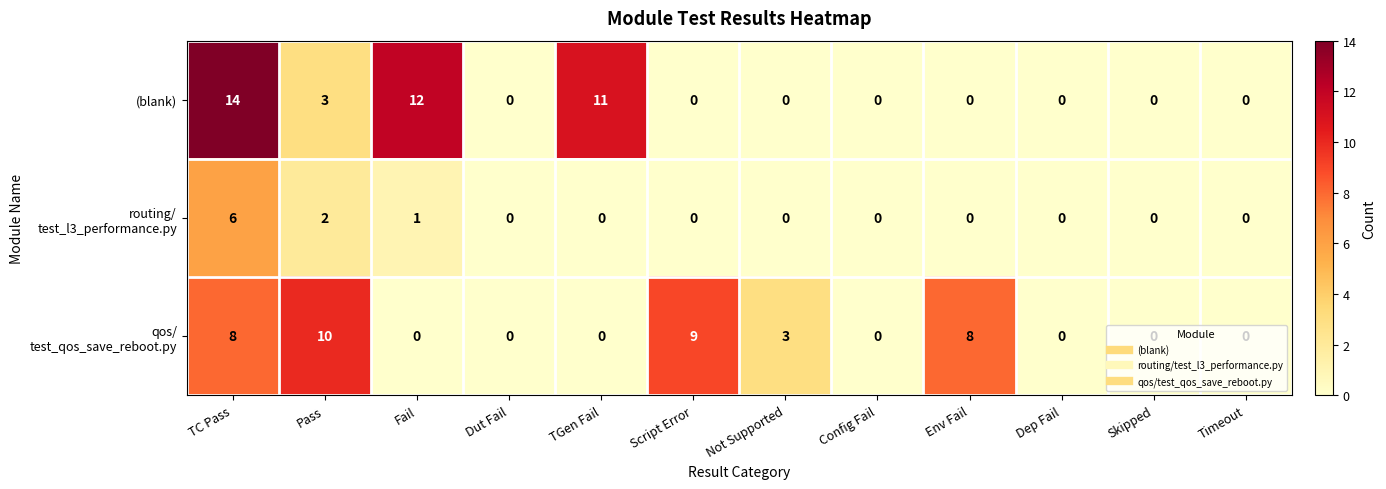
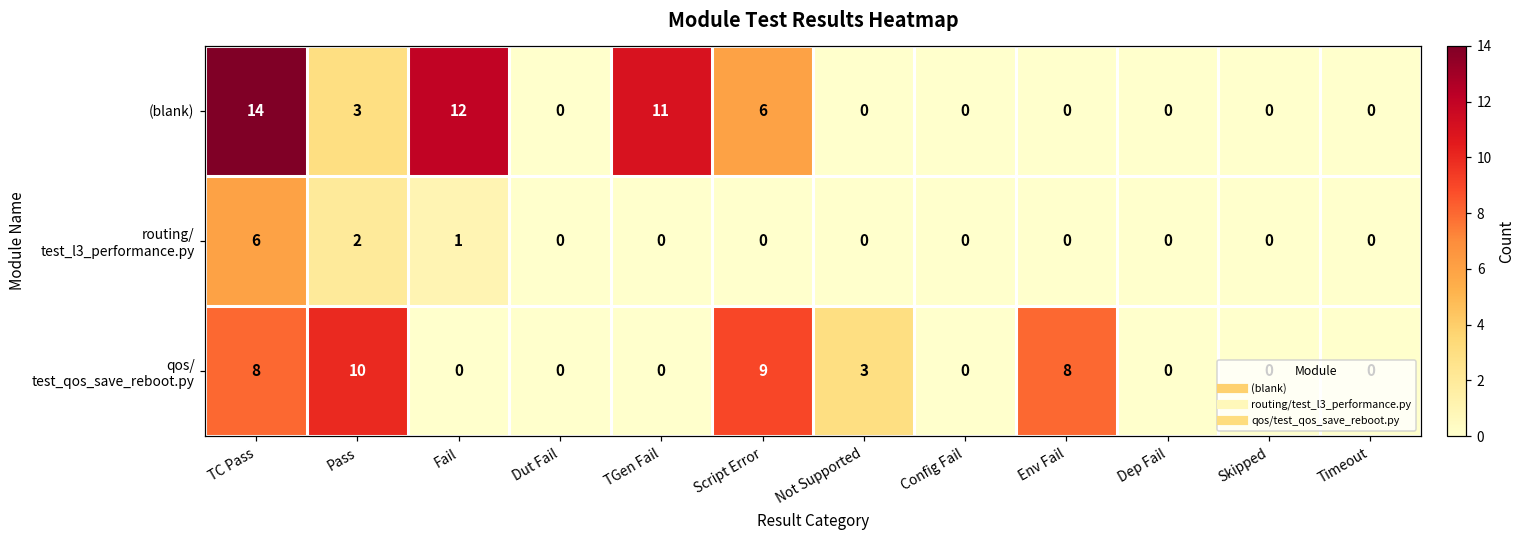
(blank), Script Error: 0 -> 6
